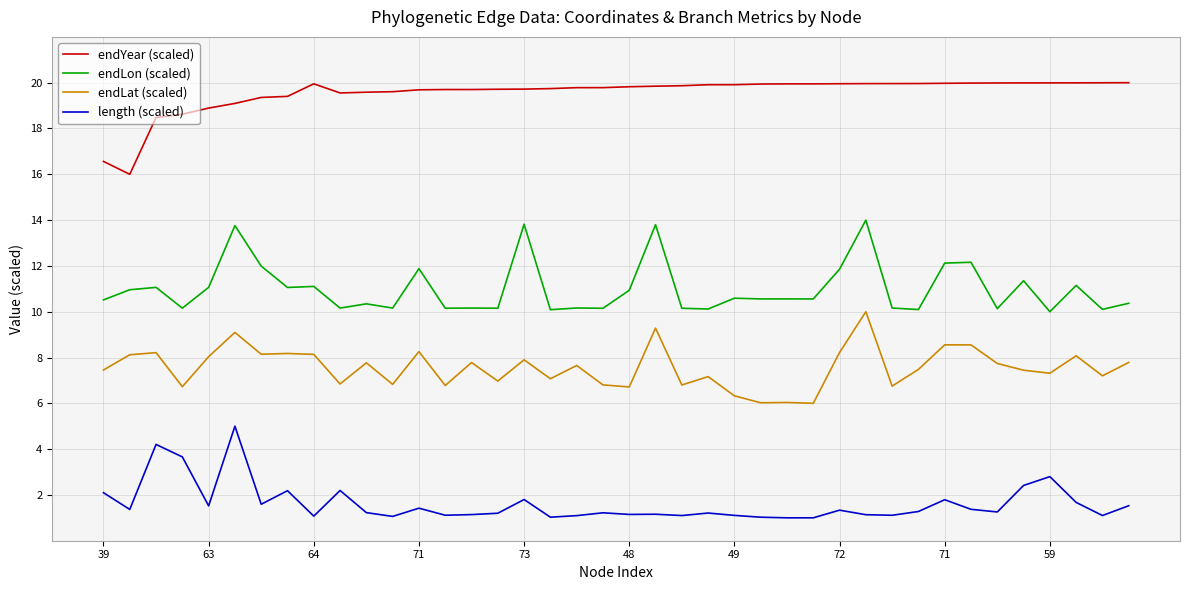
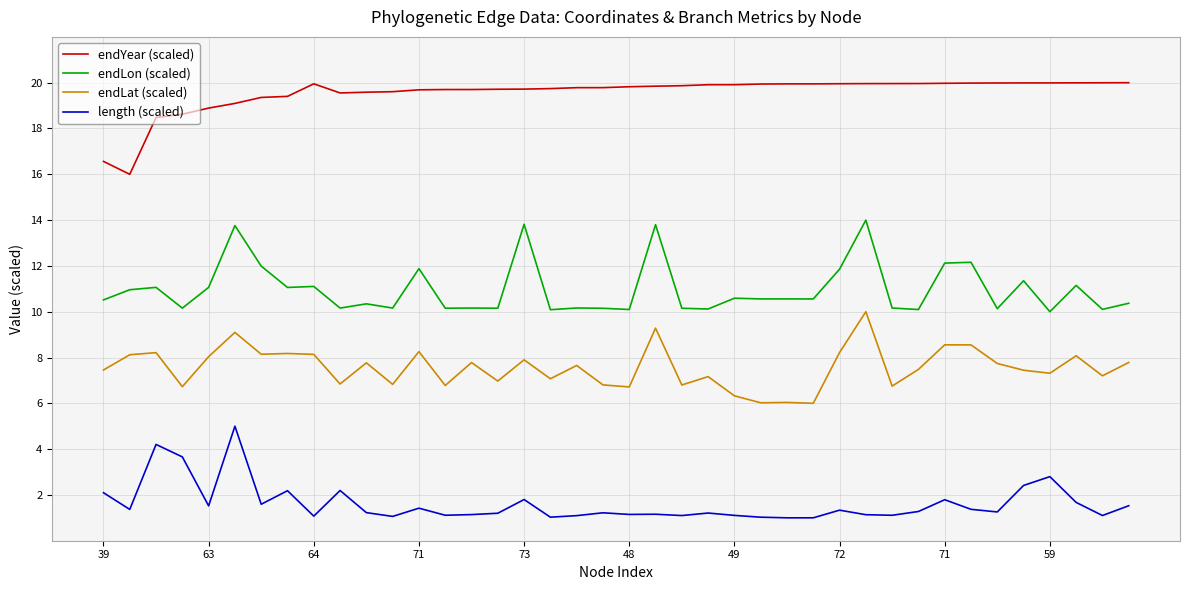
endLon (scaled), 48: 10.9 -> 10.1
